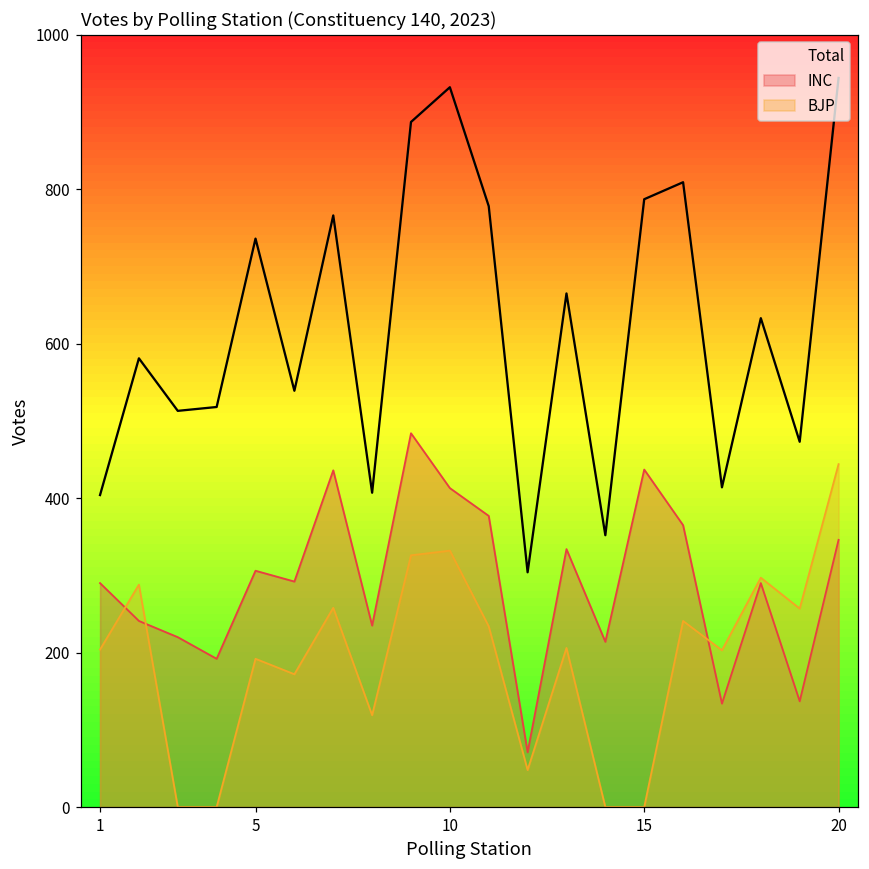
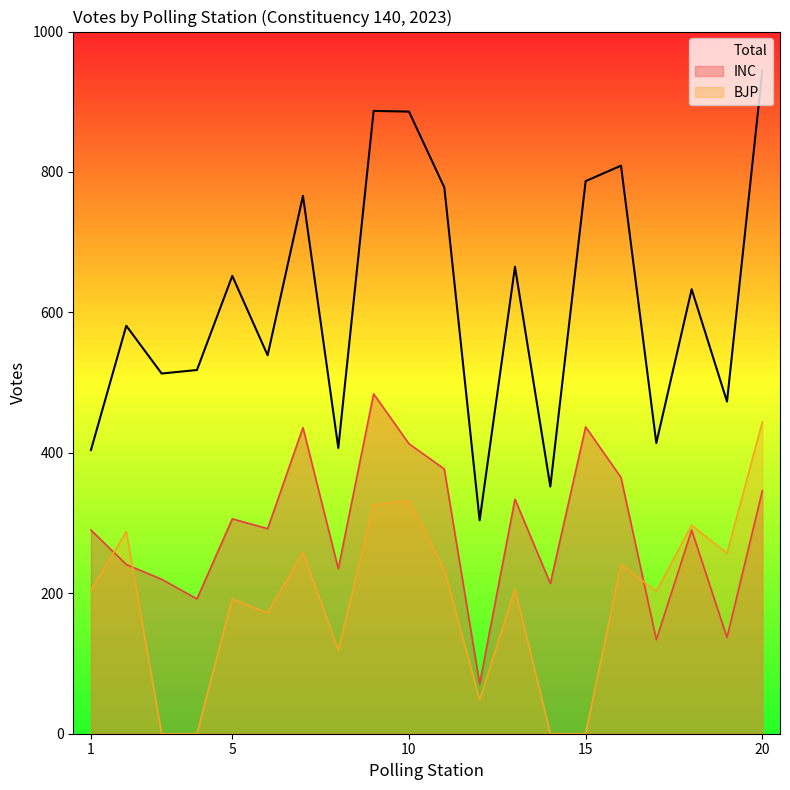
Total, 5: 740 -> 650
Total, 10: 930 -> 890
